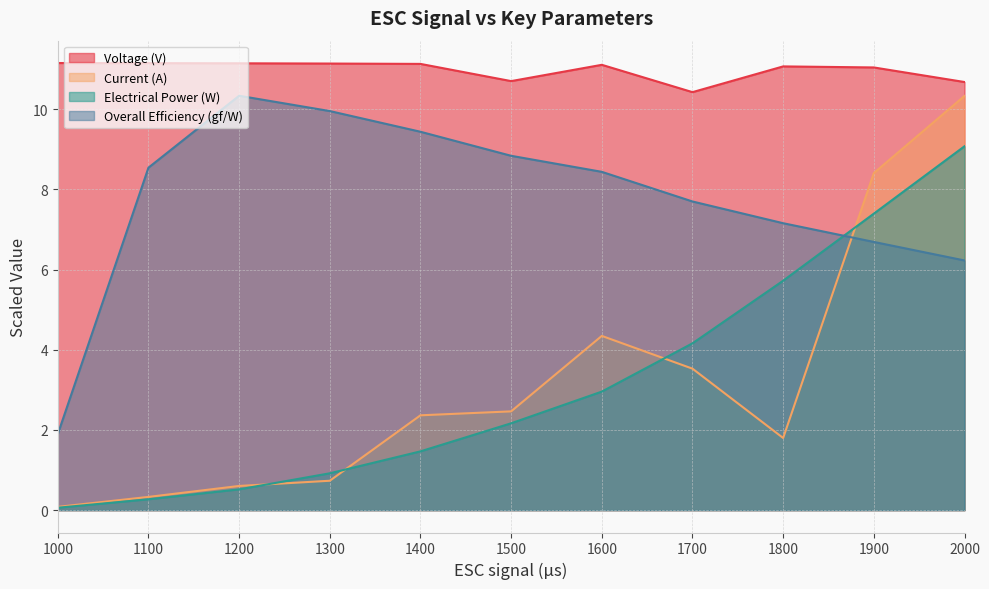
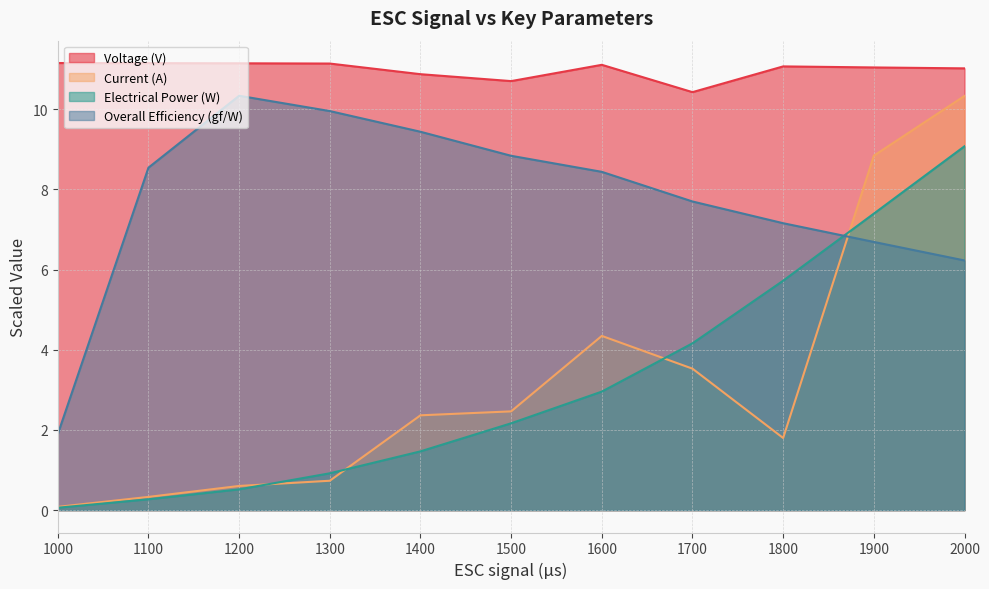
Voltage (V), 1400: 11.1 -> 10.9
Current (A), 1900: 8.4 -> 8.8
Voltage (V), 2000: 10.7 -> 11.0
